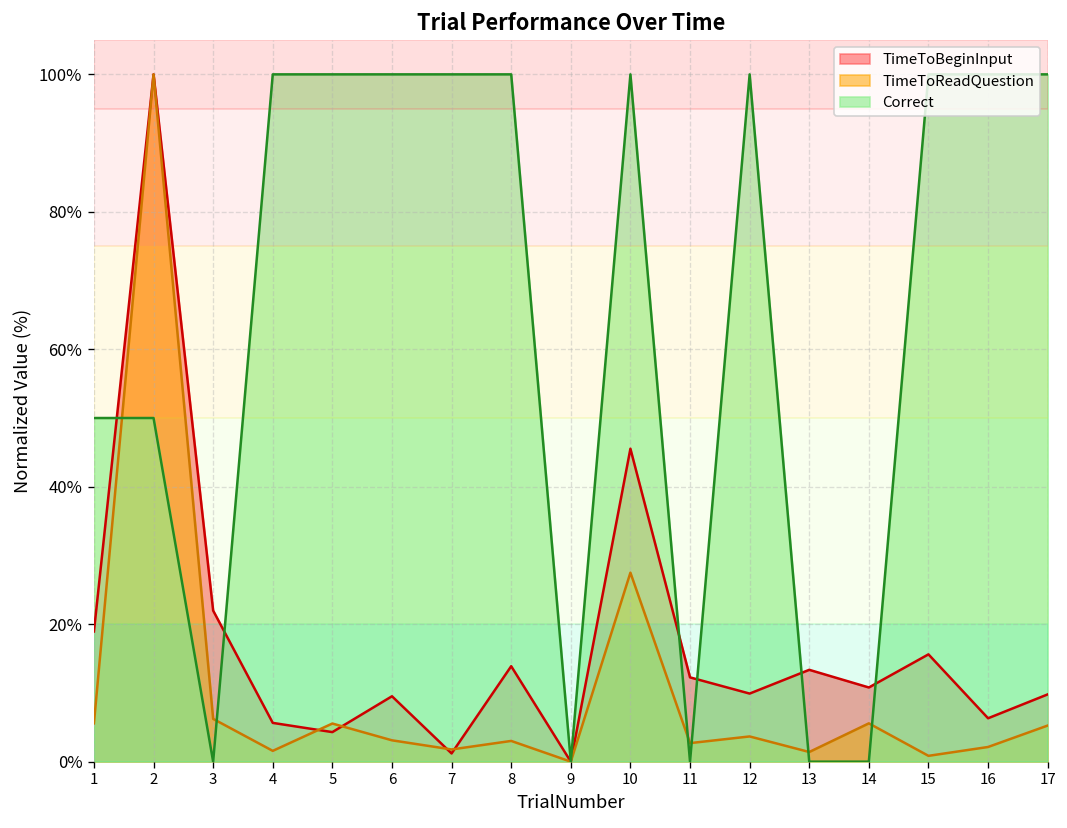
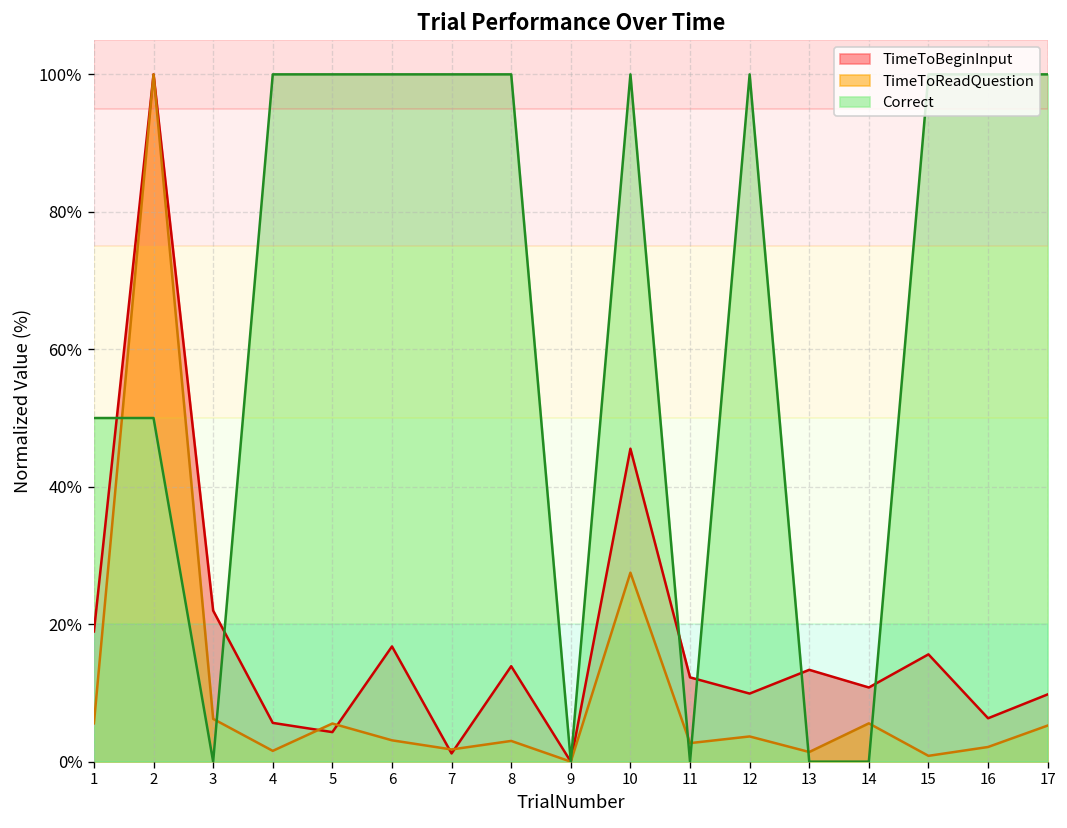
TimeToBeginInput, 6: 10% -> 17%
